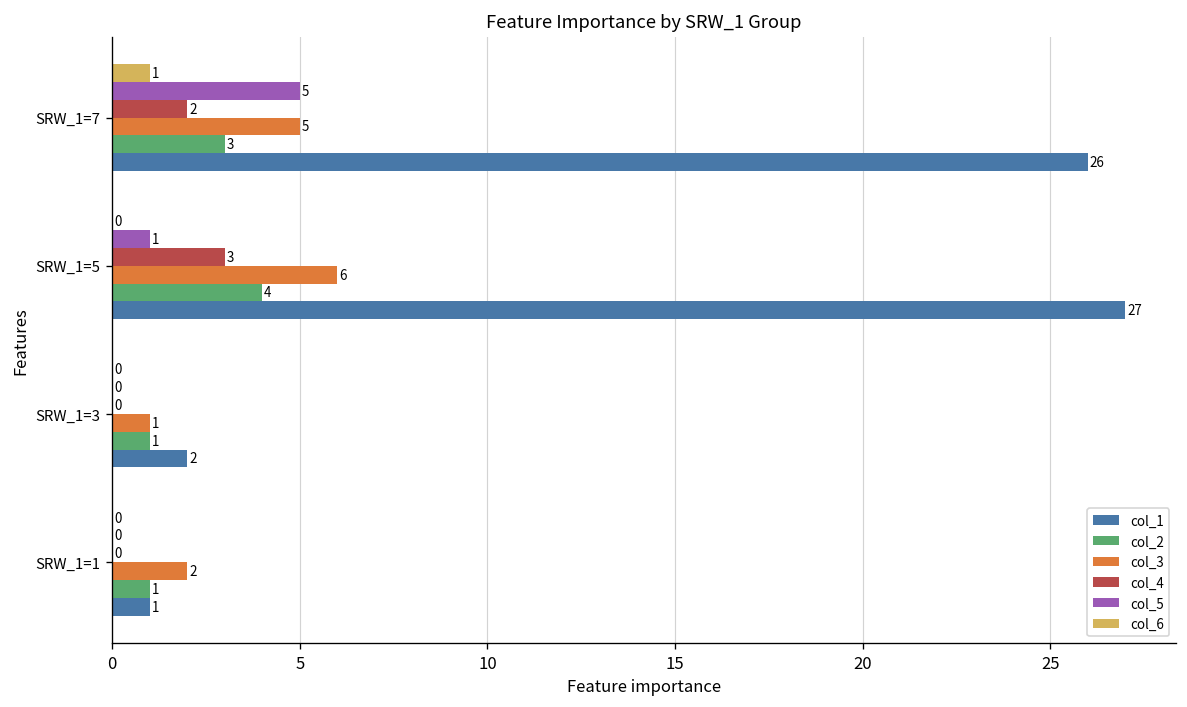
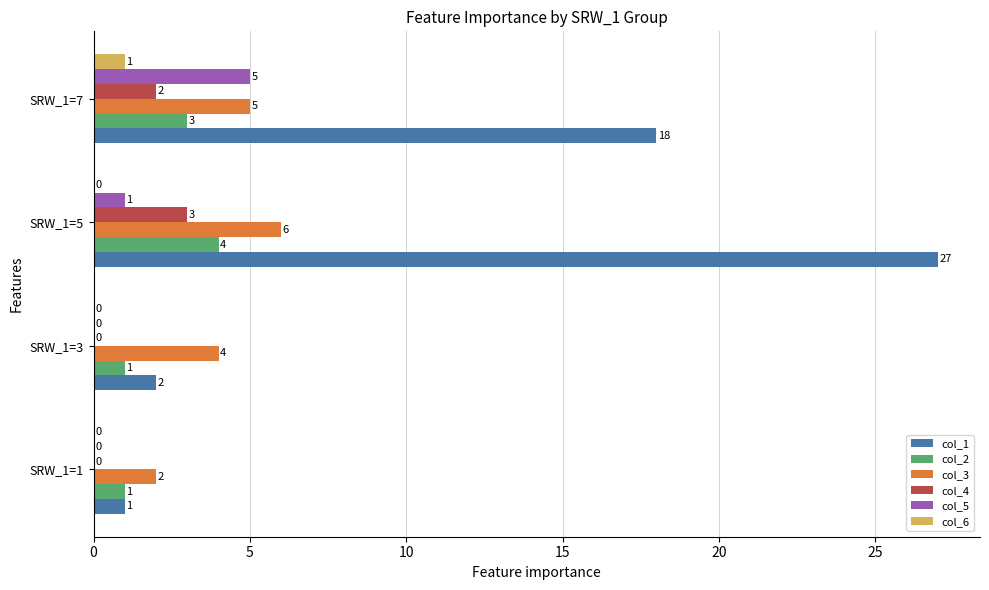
col_1, SRW_1=7: 26 -> 18
col_3, SRW_1=3: 1 -> 4
